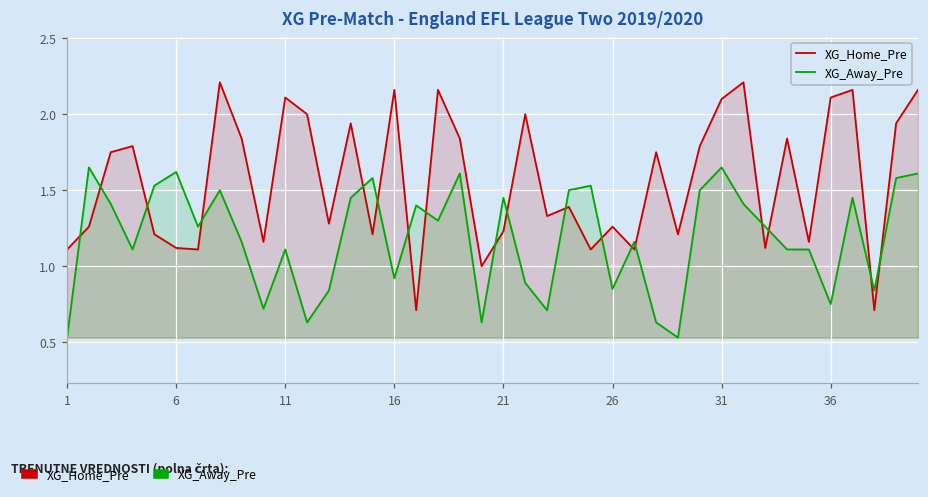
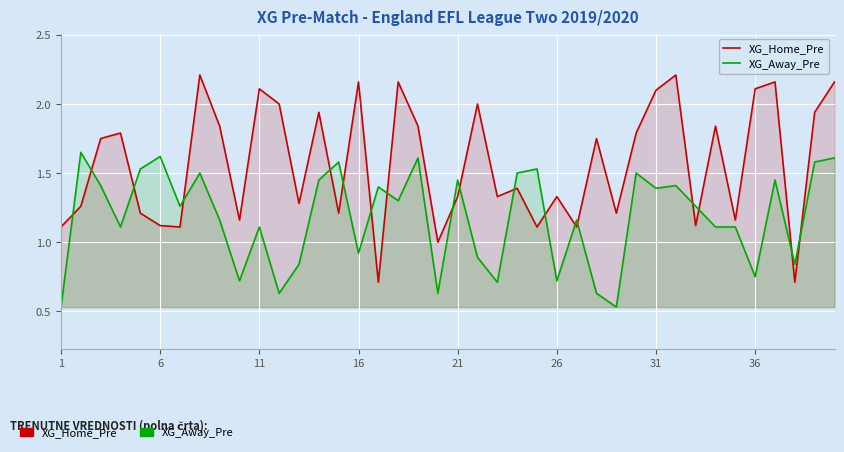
XG_Home_Pre, 21: 1.23 -> 1.33
XG_Home_Pre, 26: 1.26 -> 1.33
XG_Away_Pre, 26: 0.85 -> 0.72
XG_Away_Pre, 31: 1.65 -> 1.39
